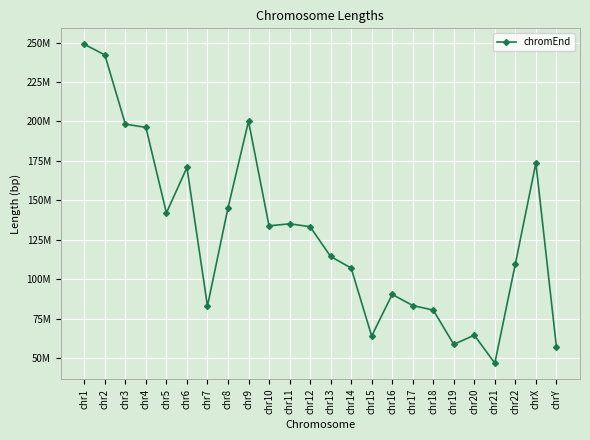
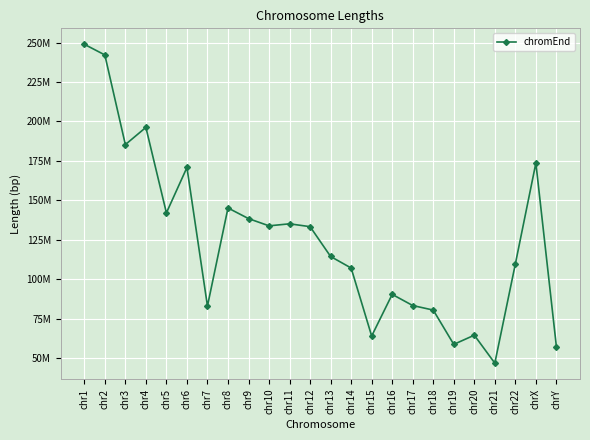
chr3: 198000000 -> 185000000
chr9: 200000000 -> 138000000
